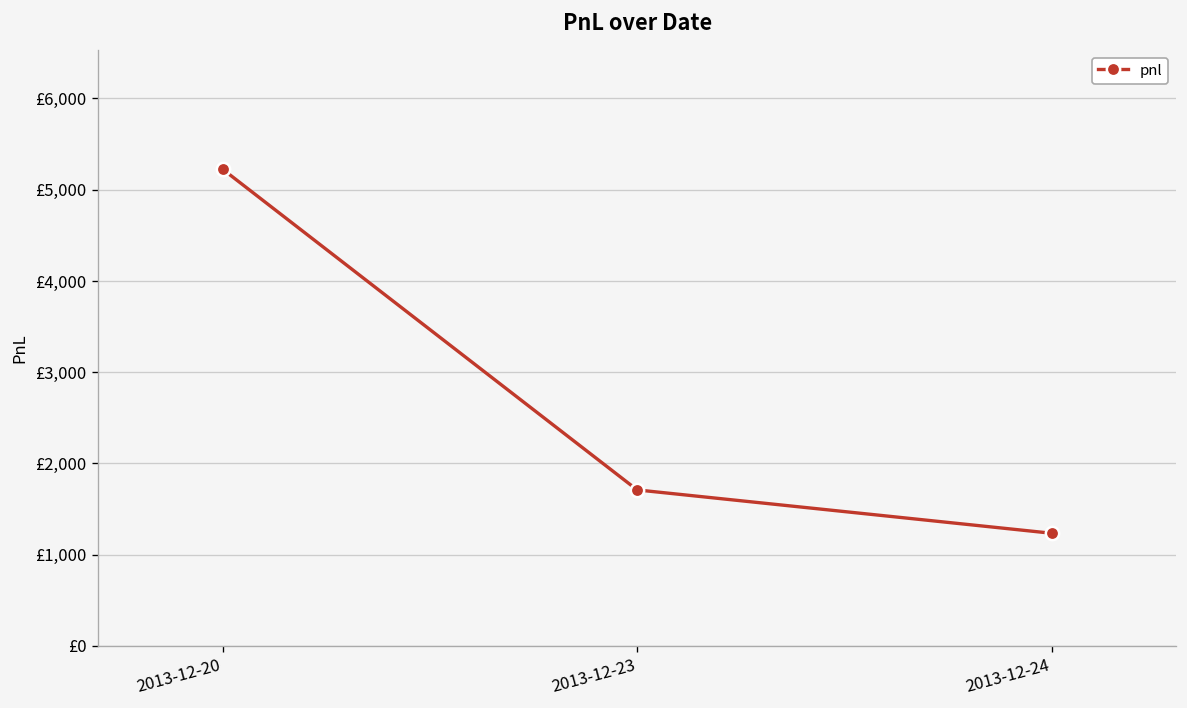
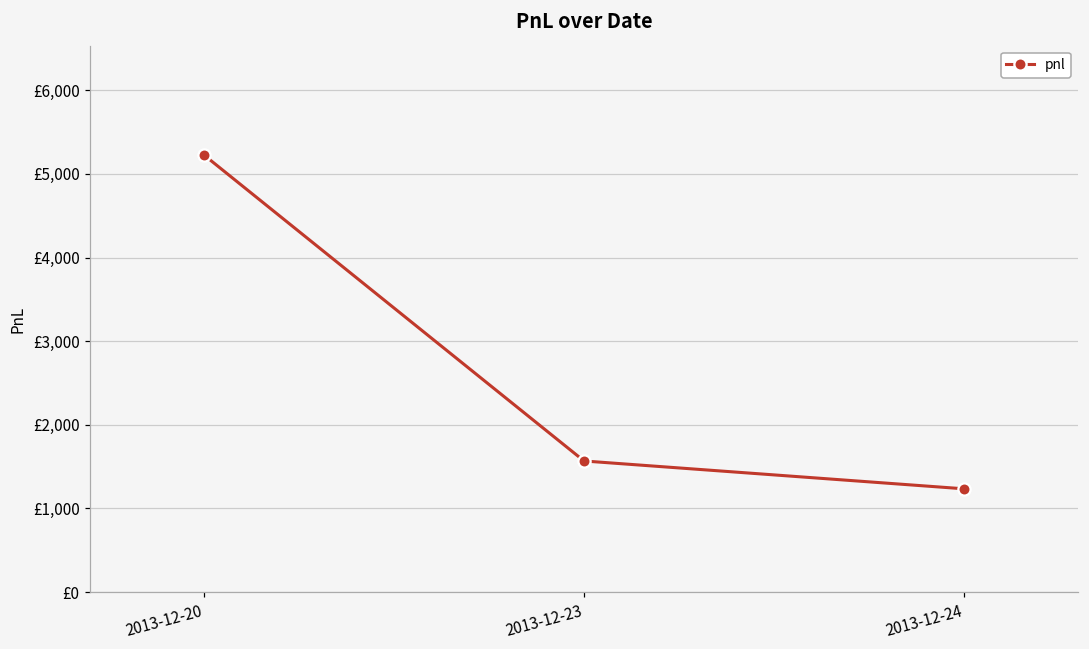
2013-12-23: £1,700 -> £1,600
